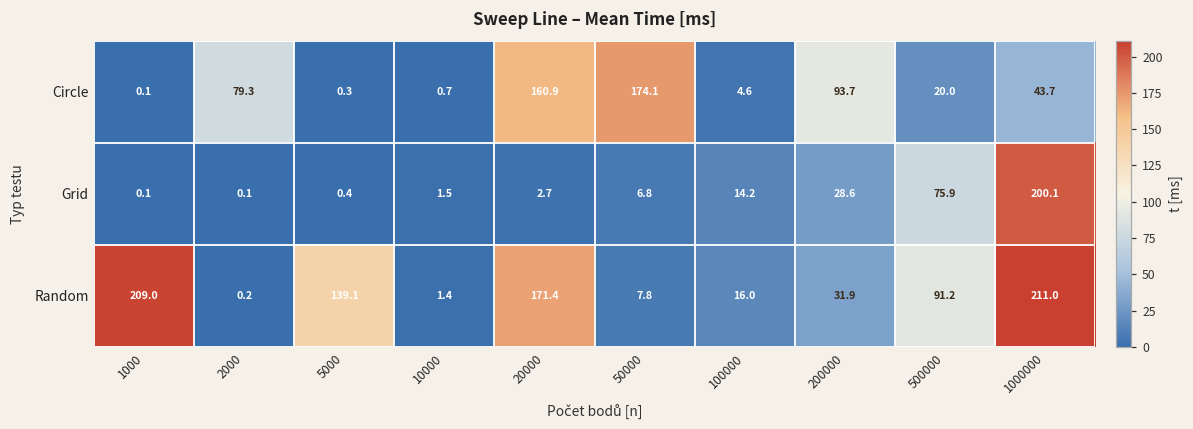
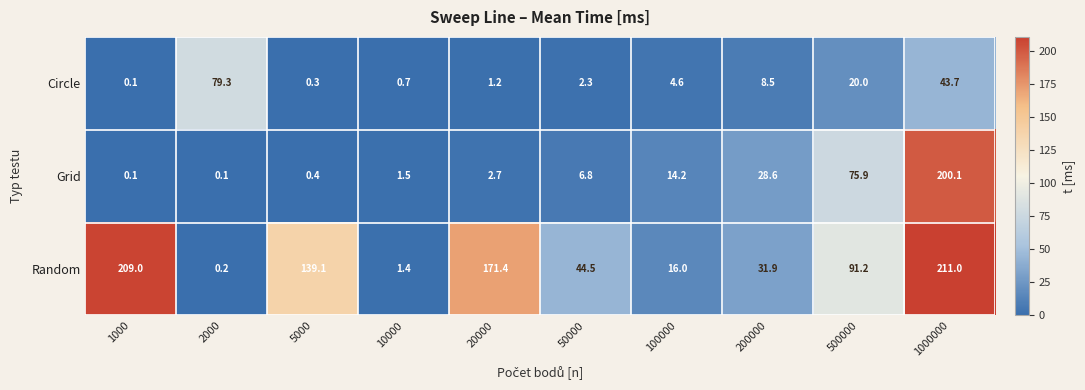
Circle, 20000: 160.9 -> 1.2
Circle, 50000: 174.1 -> 2.3
Circle, 200000: 93.7 -> 8.5
Random, 50000: 7.8 -> 44.5
